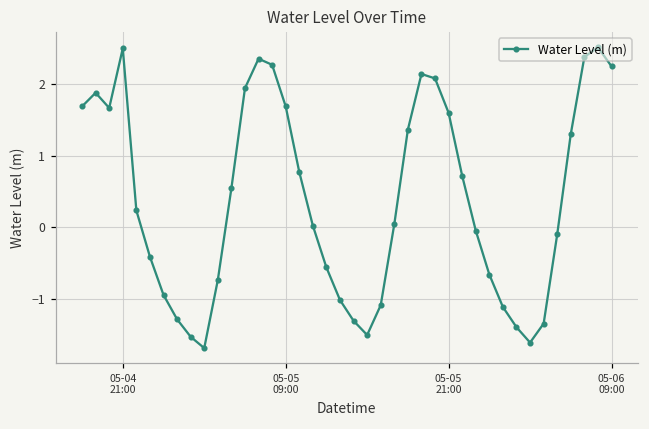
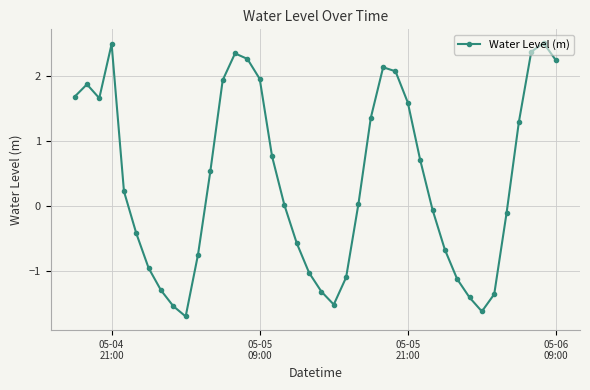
05-05 09:00: 1.7 -> 2.0
